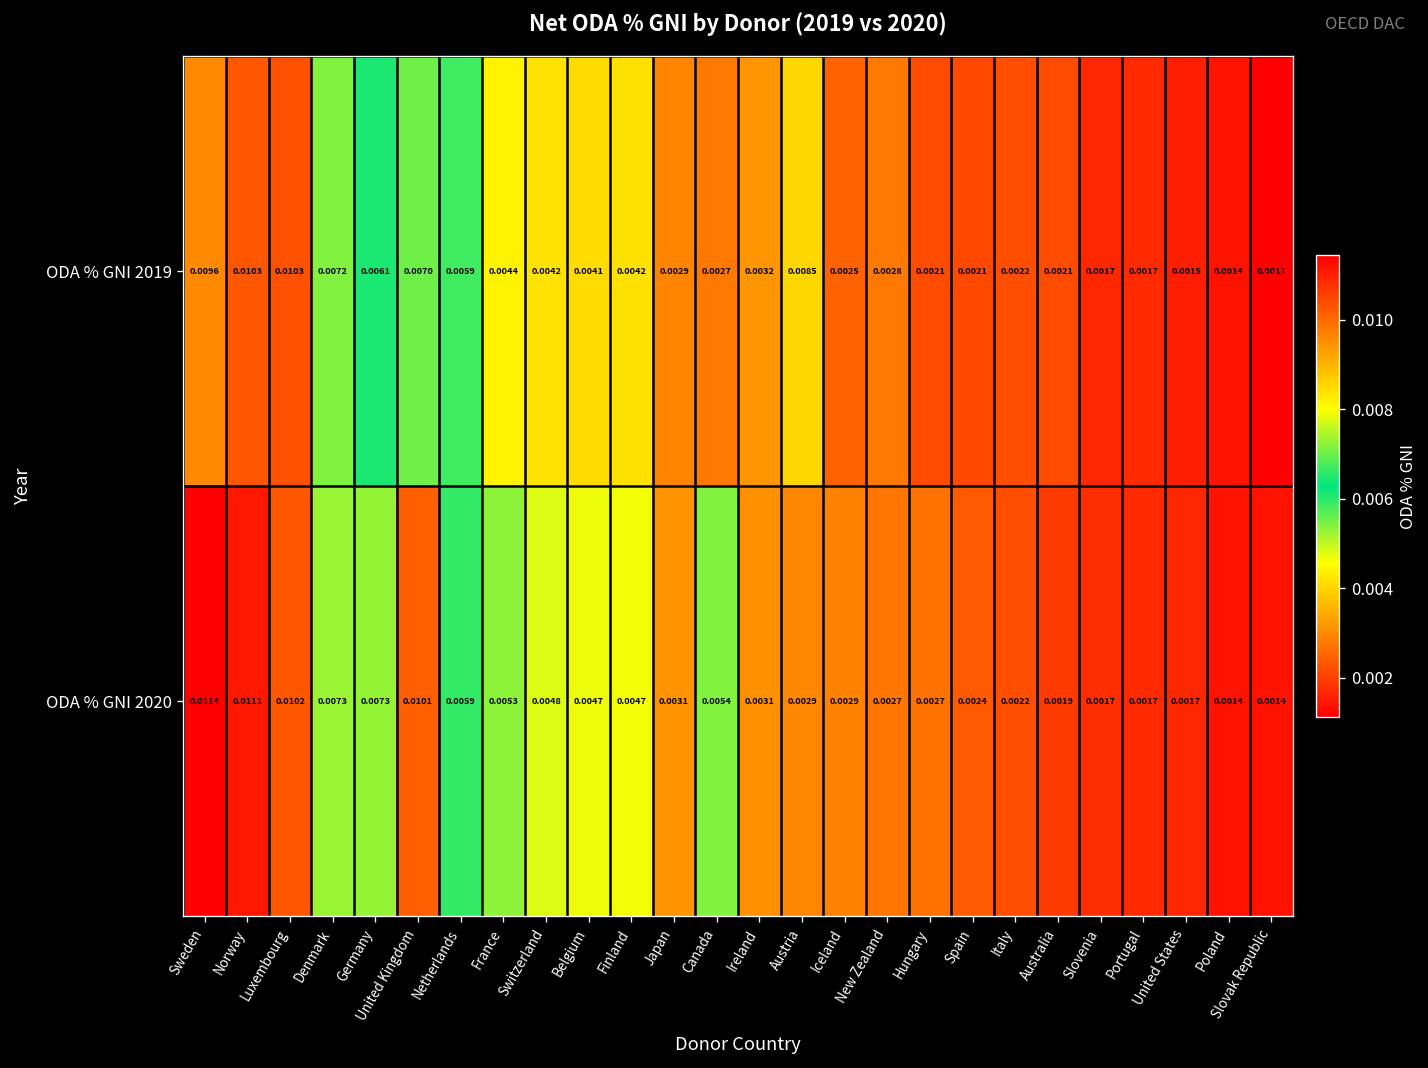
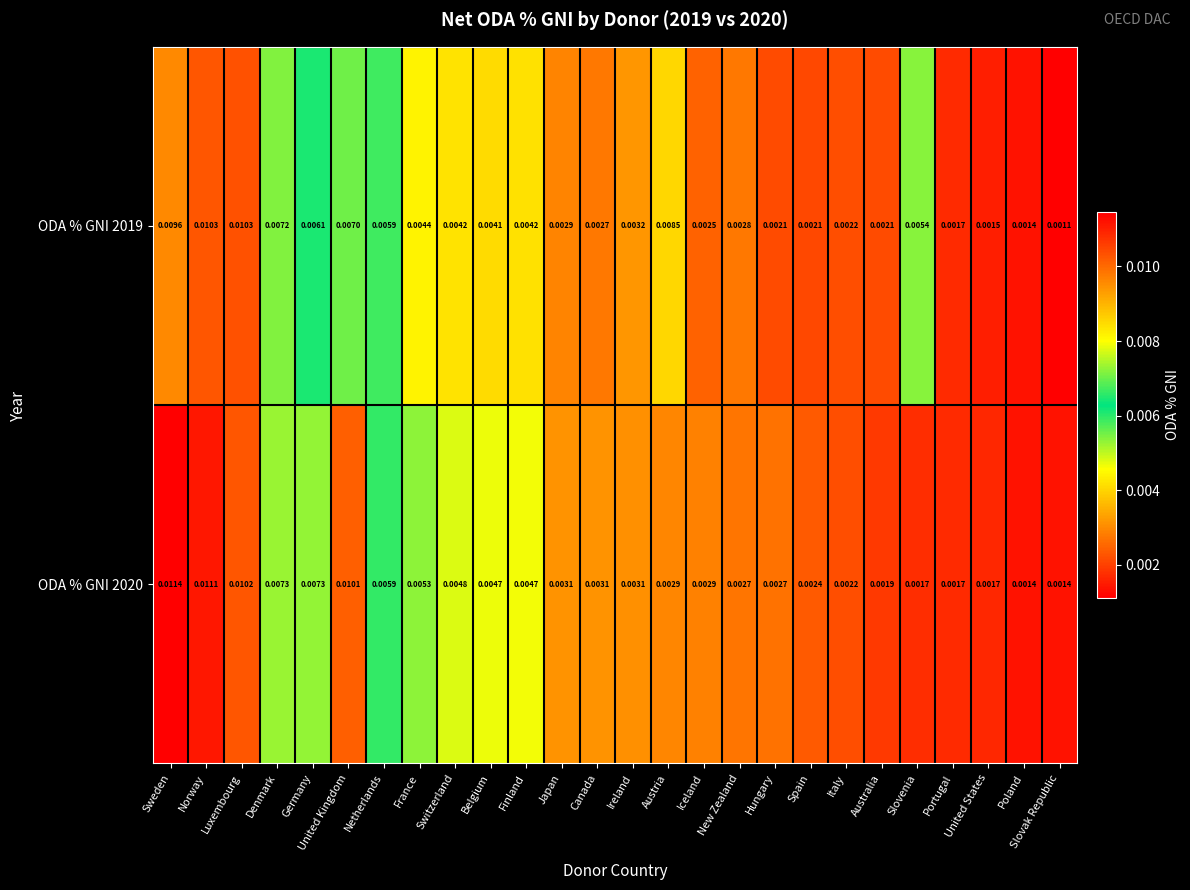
ODA % GNI 2019, Slovenia: 0.0017 -> 0.0054
ODA % GNI 2020, Canada: 0.0054 -> 0.0031
